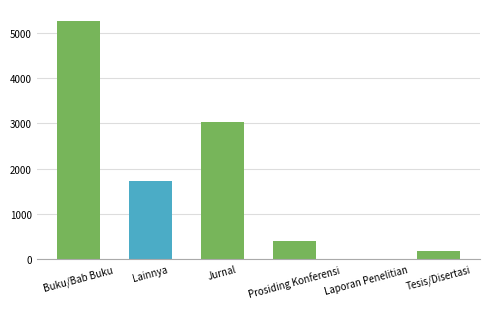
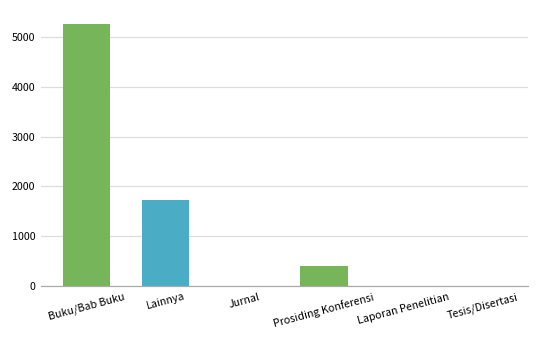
Jurnal: 3000 -> 0
Tesis/Disertasi: 200 -> 0
